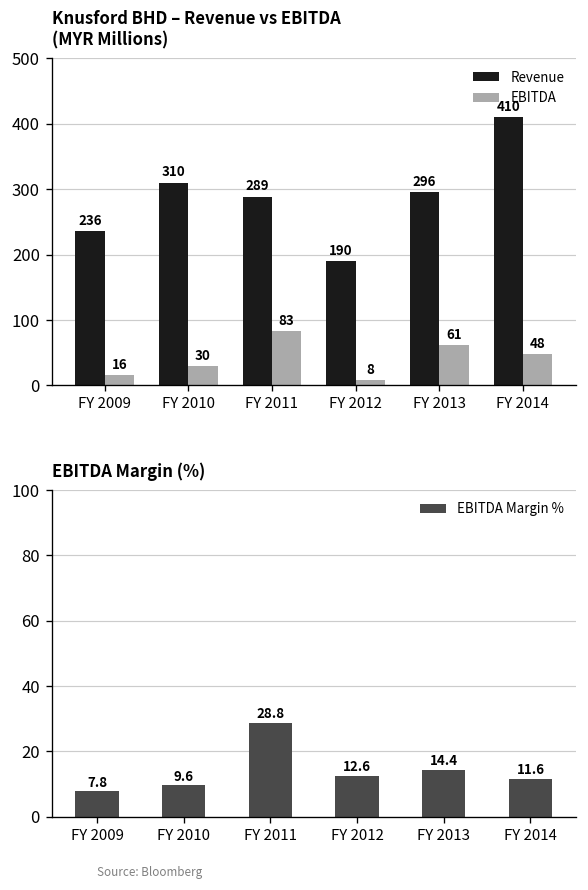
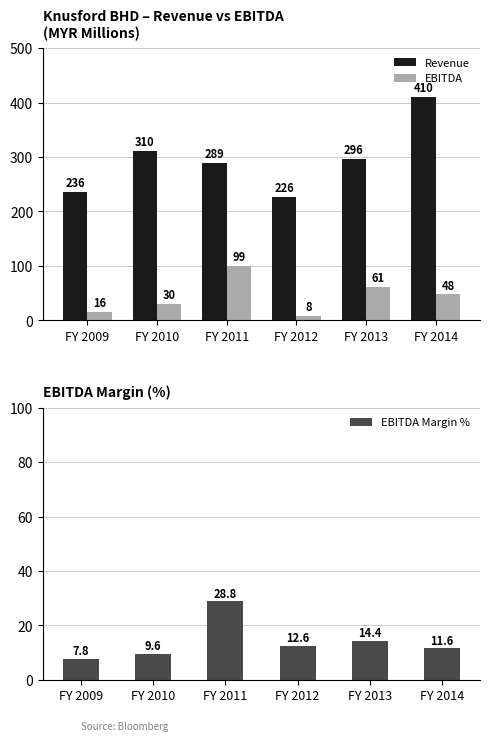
Knusford BHD – Revenue vs EBITDA (MYR Millions), EBITDA, FY 2011: 83 -> 99
Knusford BHD – Revenue vs EBITDA (MYR Millions), Revenue, FY 2012: 190 -> 226
